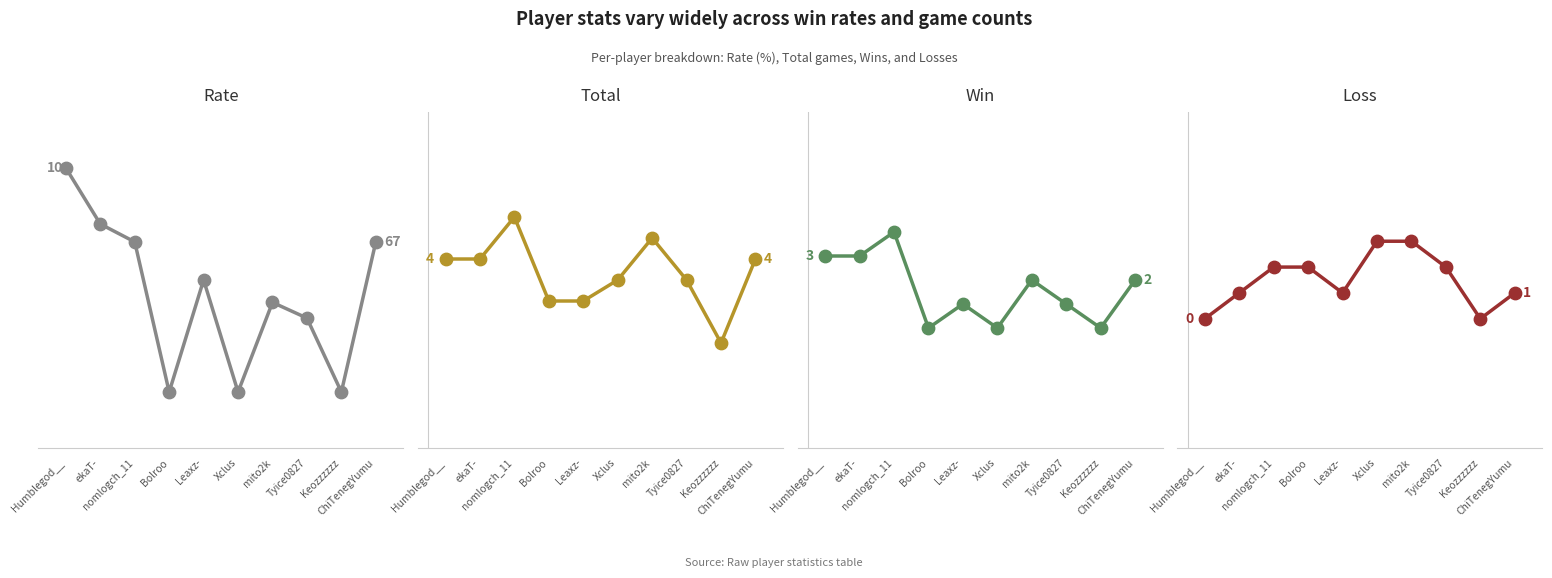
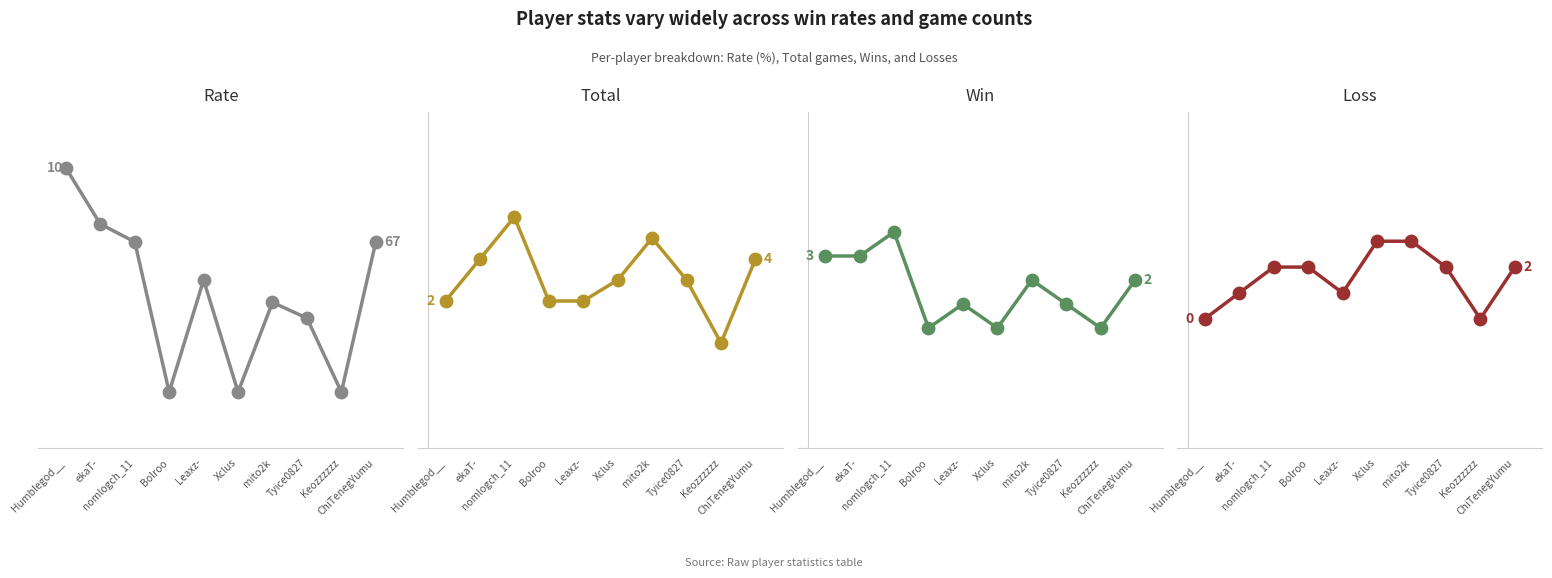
Total, Humblegod__: 4 -> 2
Loss, ChiTenegYumu: 1 -> 2
